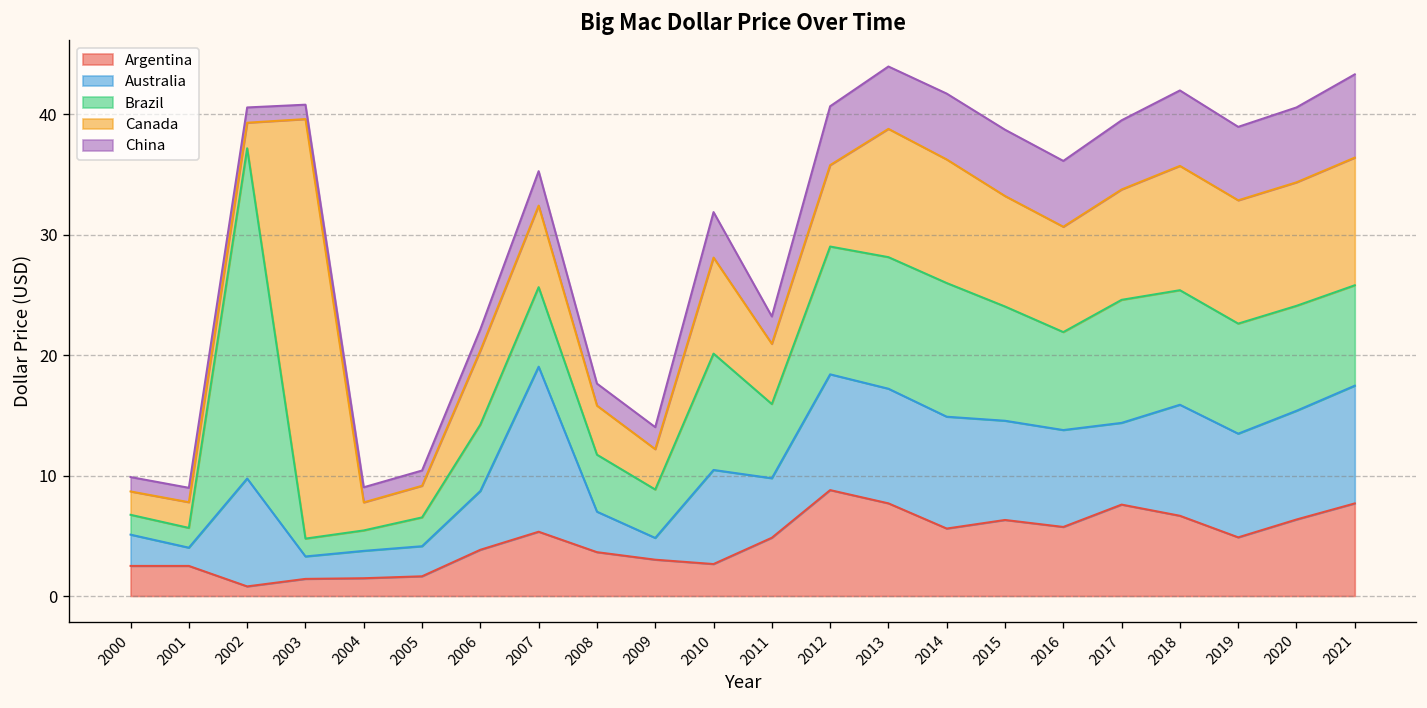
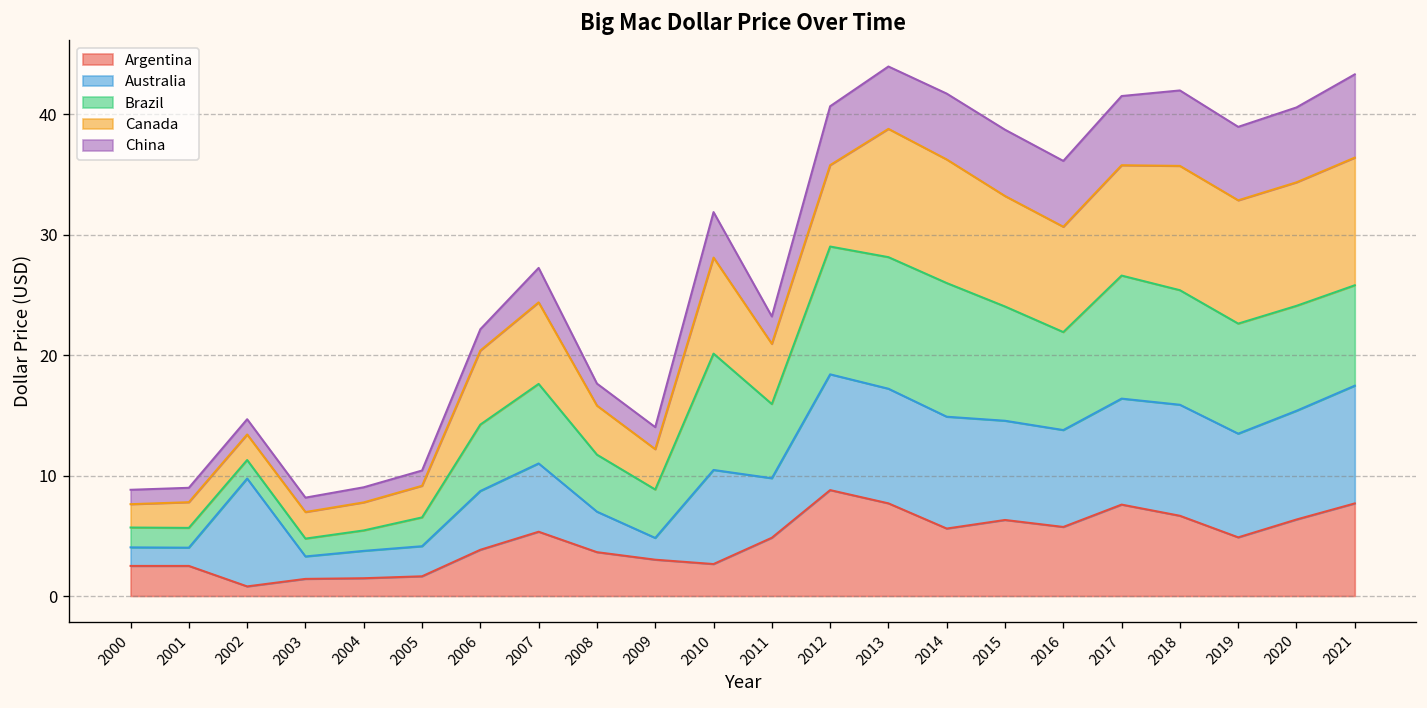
Australia, 2000: 2.6 -> 1.5
Brazil, 2002: 27.4 -> 1.5
Canada, 2003: 34.8 -> 2.2
Australia, 2007: 13.7 -> 5.7
Australia, 2017: 6.8 -> 8.8
